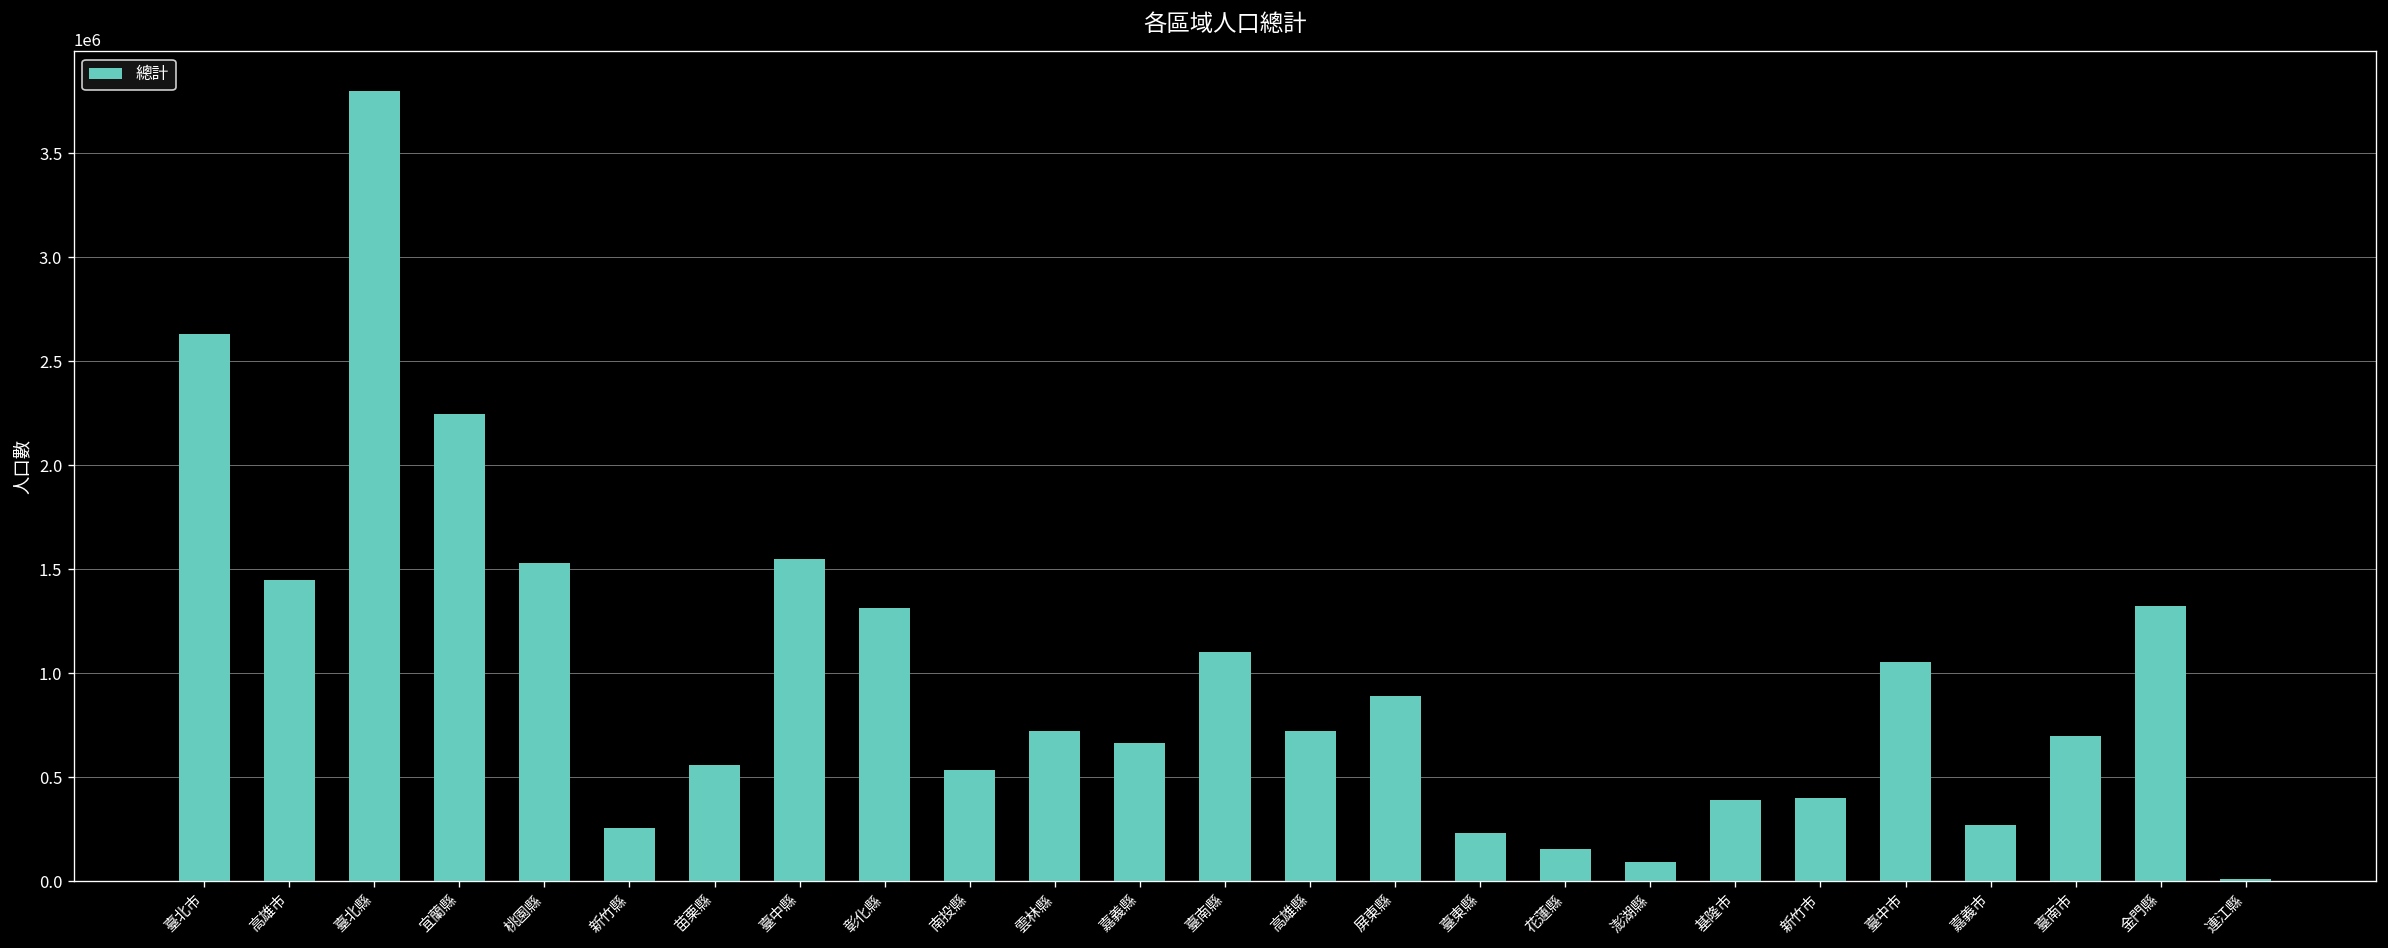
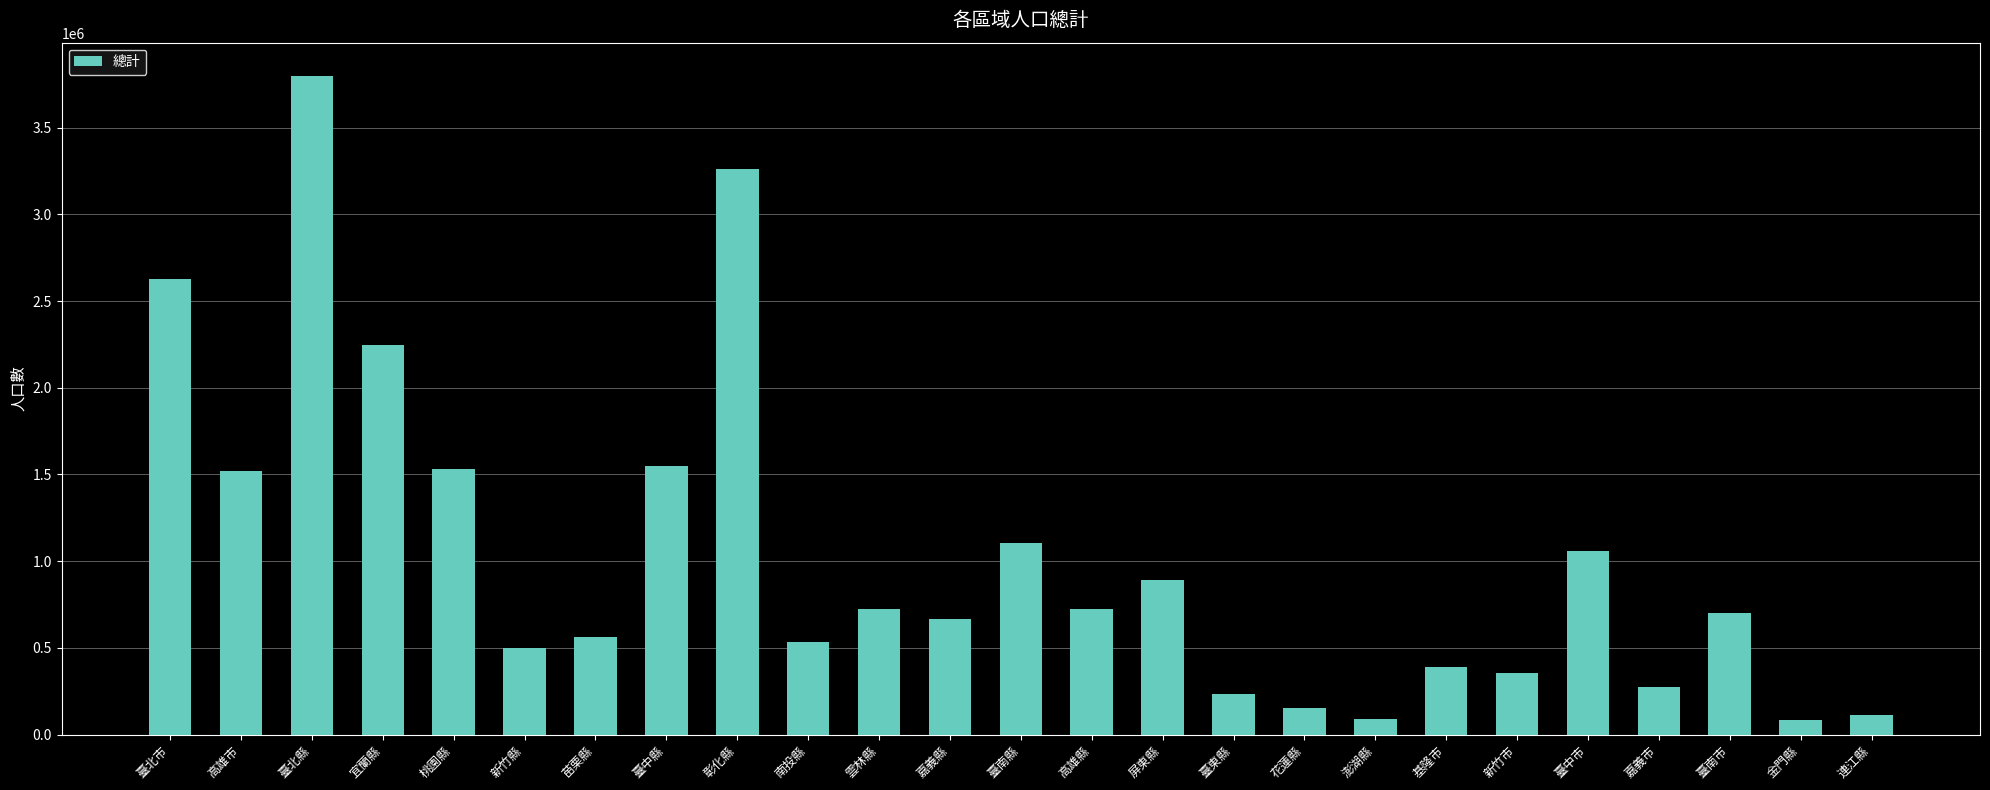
高雄市: 1450000 -> 1520000
新竹縣: 260000 -> 500000
彰化縣: 1310000 -> 3260000
新竹市: 400000 -> 350000
金門縣: 1320000 -> 80000
連江縣: 10000 -> 120000
